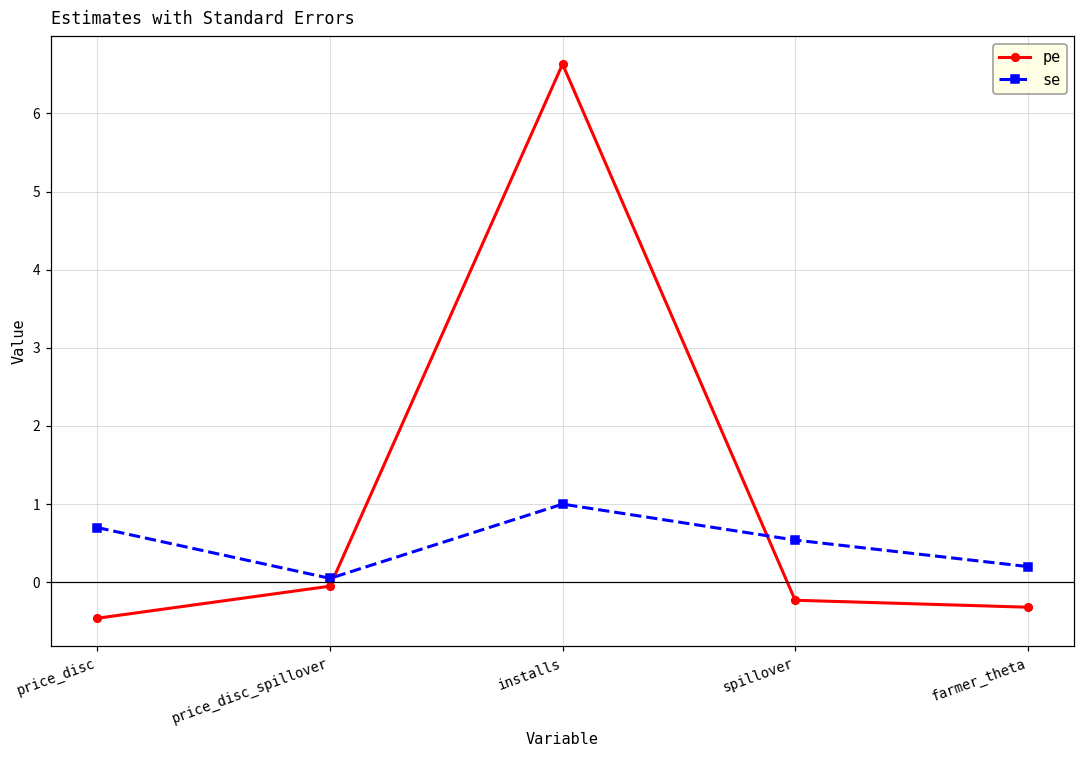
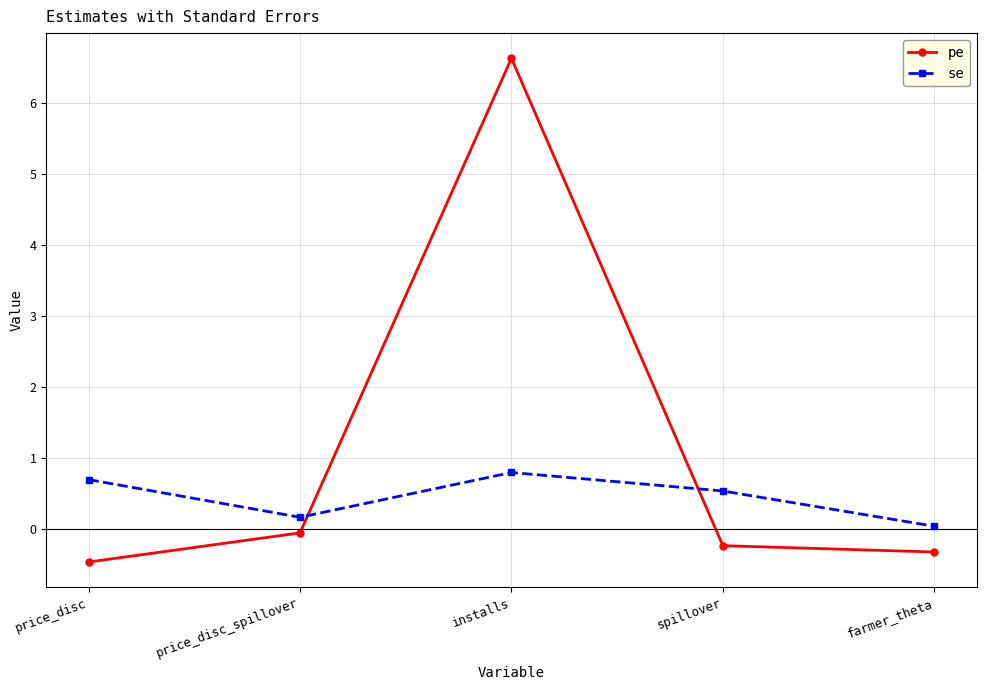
se, price_disc_spillover: 0.1 -> 0.2
se, installs: 1.0 -> 0.8
se, farmer_theta: 0.2 -> 0.0
